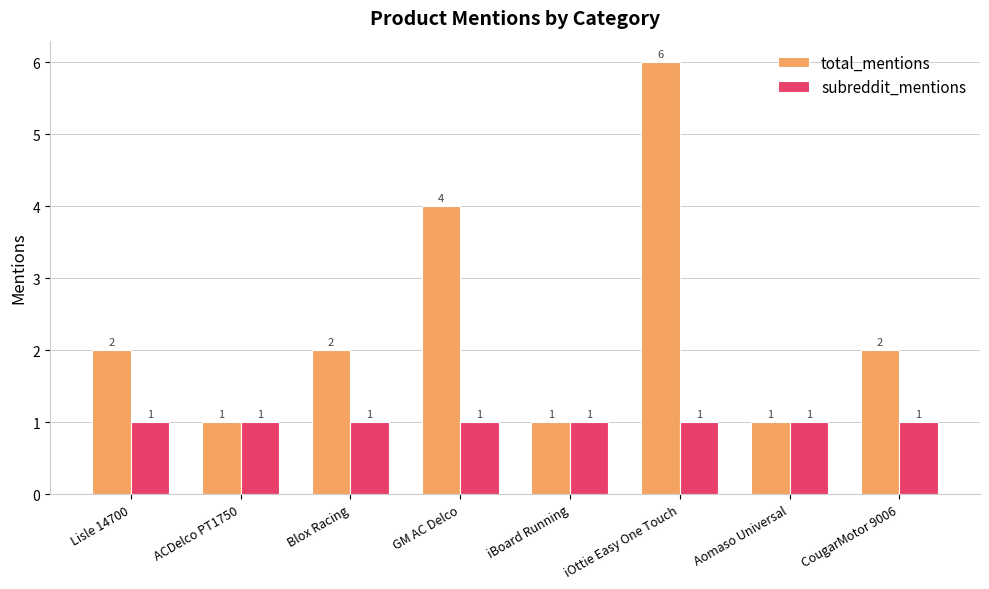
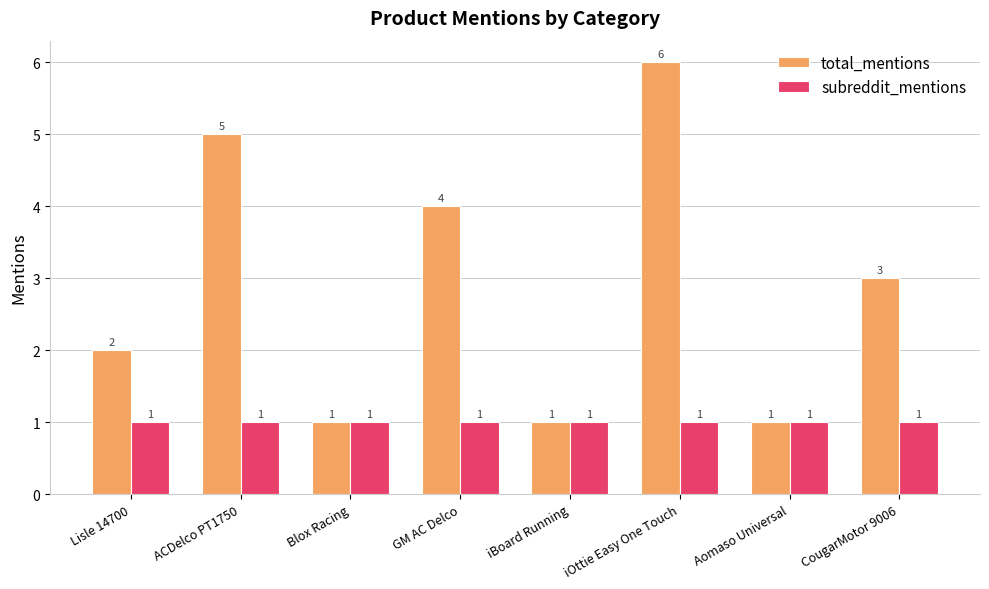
total_mentions, ACDelco PT1750: 1 -> 5
total_mentions, Blox Racing: 2 -> 1
total_mentions, CougarMotor 9006: 2 -> 3
